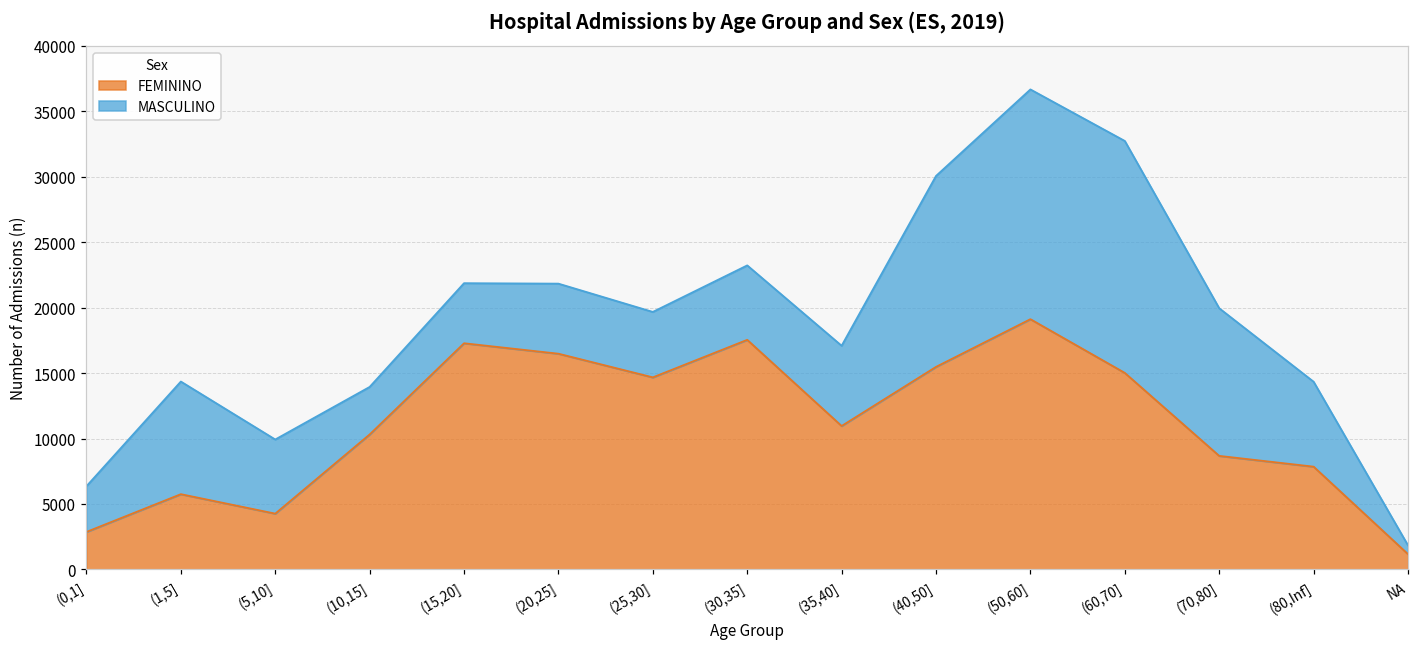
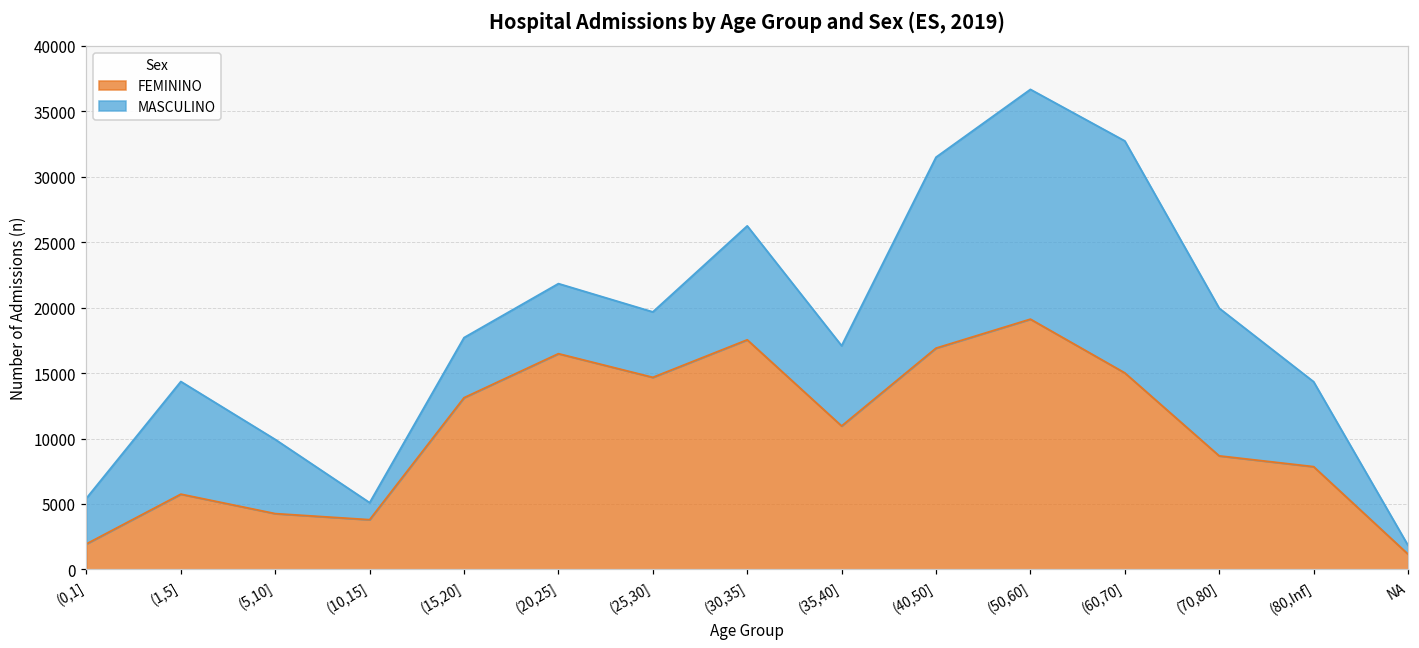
FEMININO, (0,1]: 2900 -> 2000
FEMININO, (10,15]: 10300 -> 3800
MASCULINO, (10,15]: 3600 -> 1300
FEMININO, (15,20]: 17300 -> 13100
MASCULINO, (30,35]: 5700 -> 8700
FEMININO, (40,50]: 15500 -> 16900
